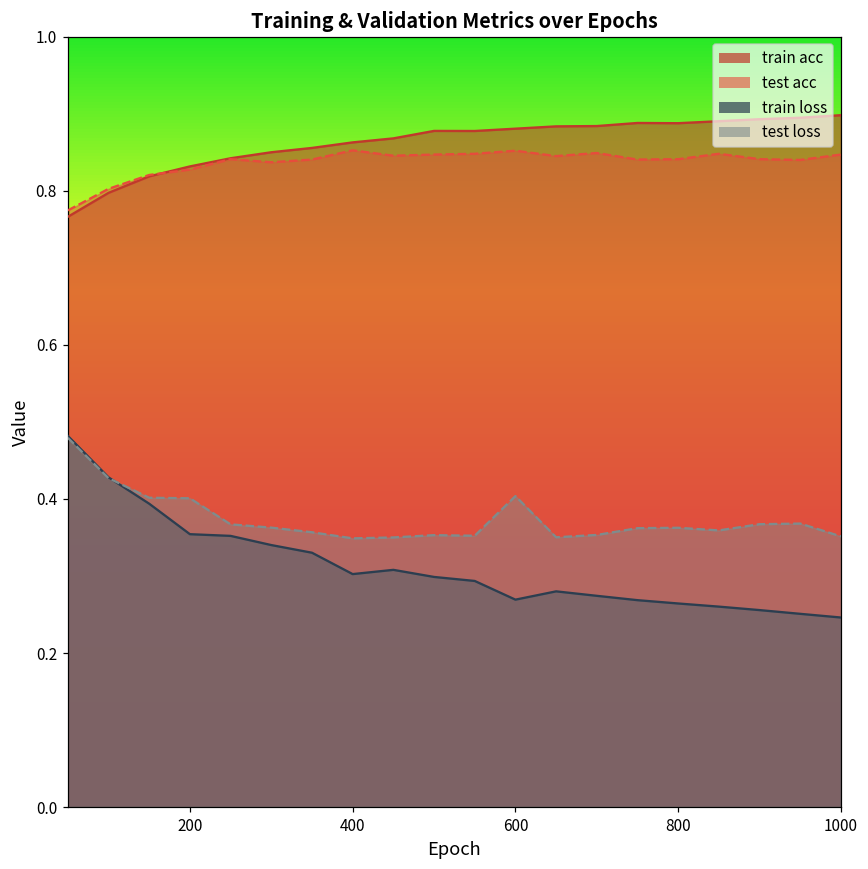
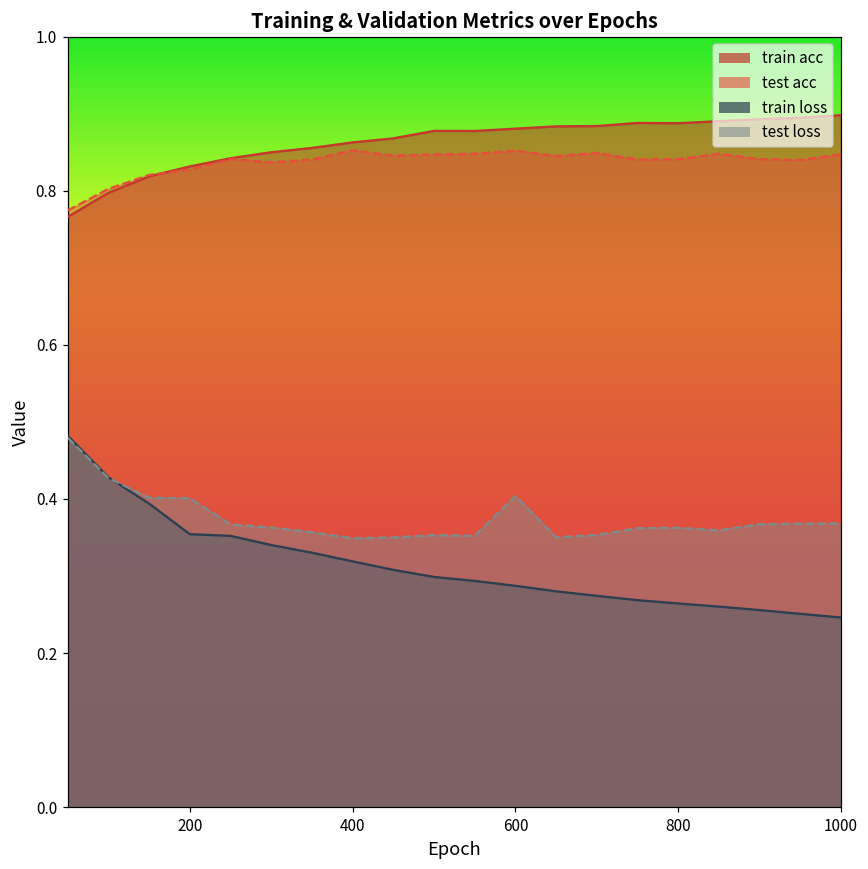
train loss, 400: 0.30 -> 0.32
train loss, 600: 0.27 -> 0.29
test loss, 1000: 0.35 -> 0.37
